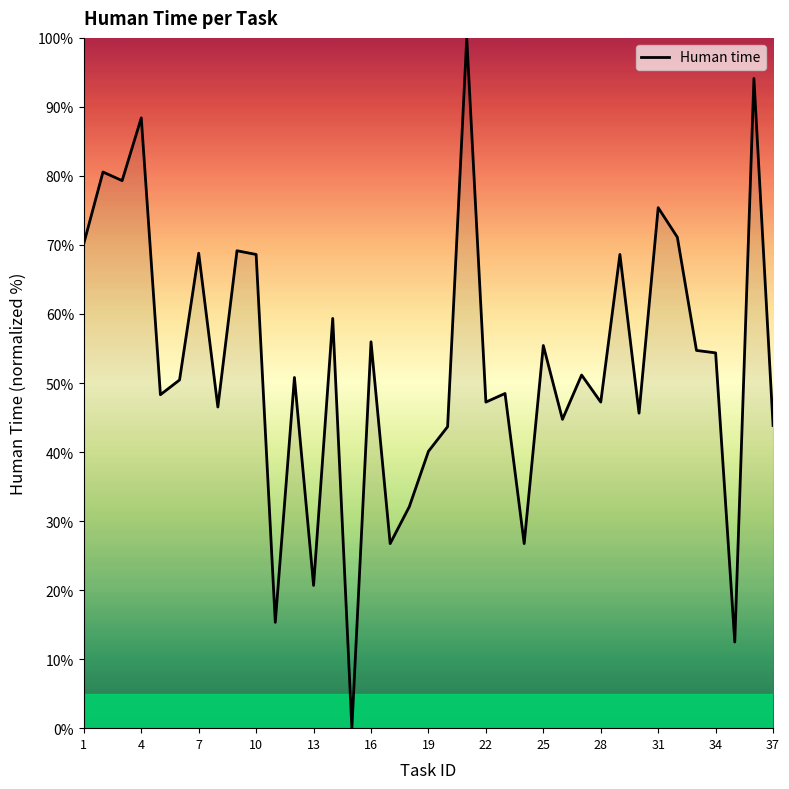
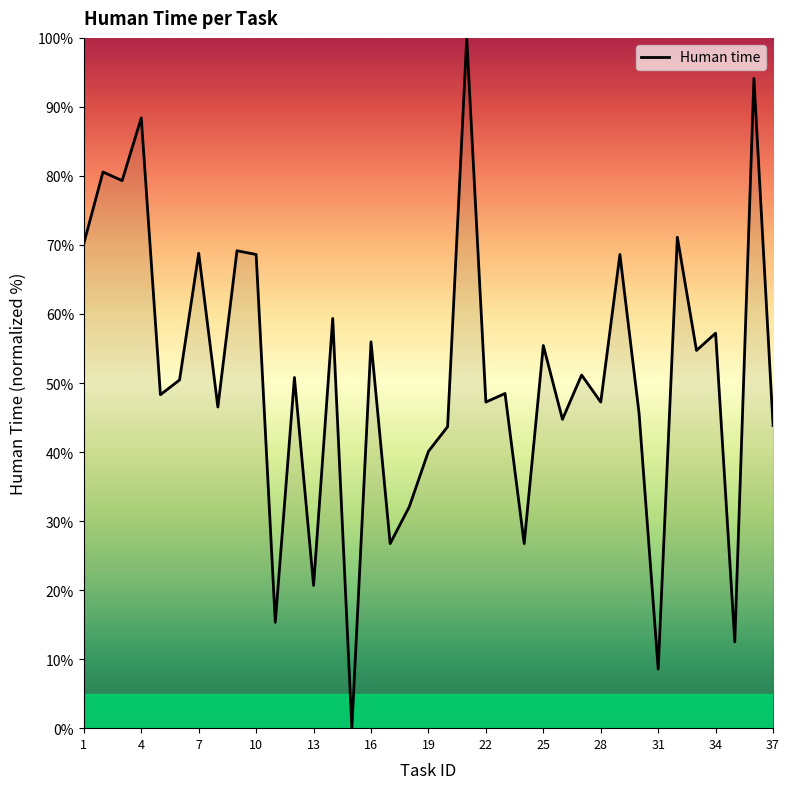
31: 75% -> 9%
34: 54% -> 57%
